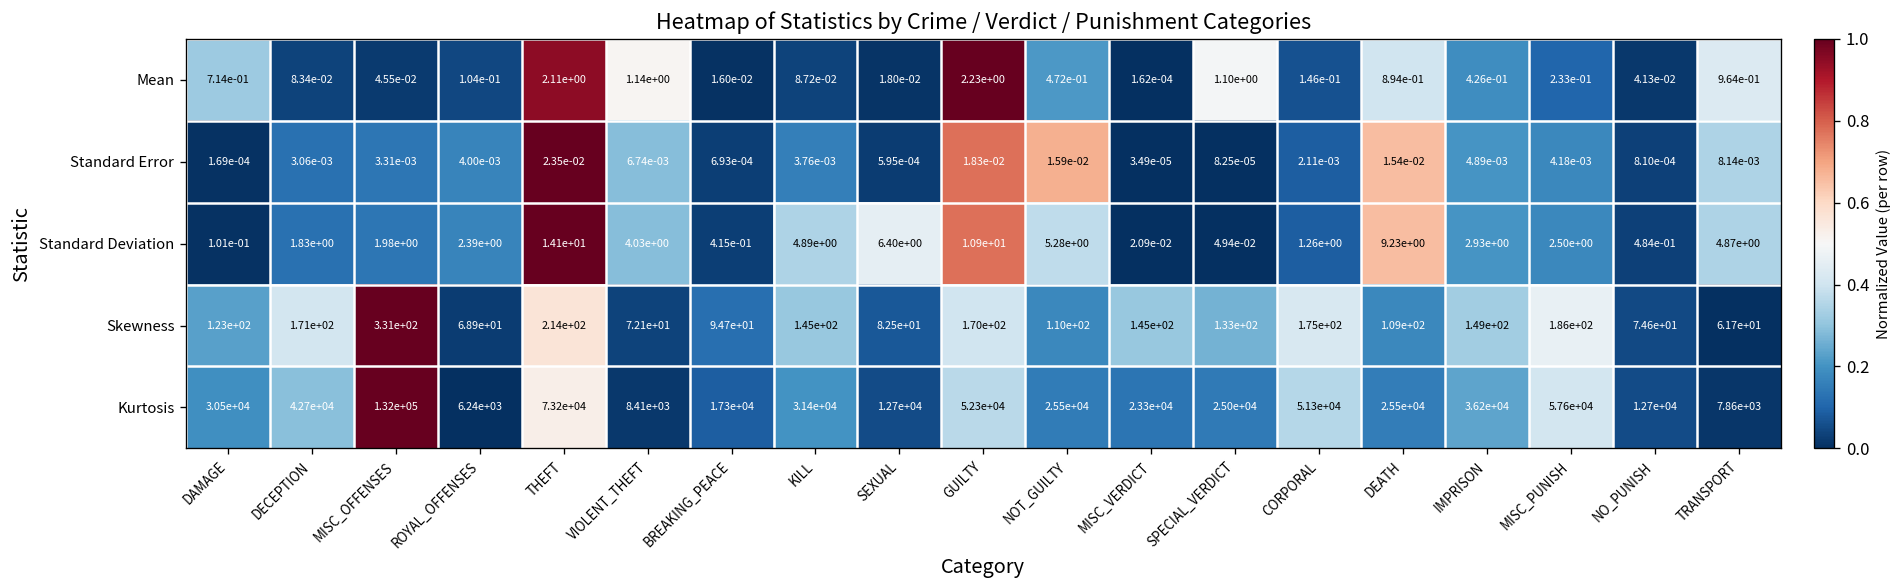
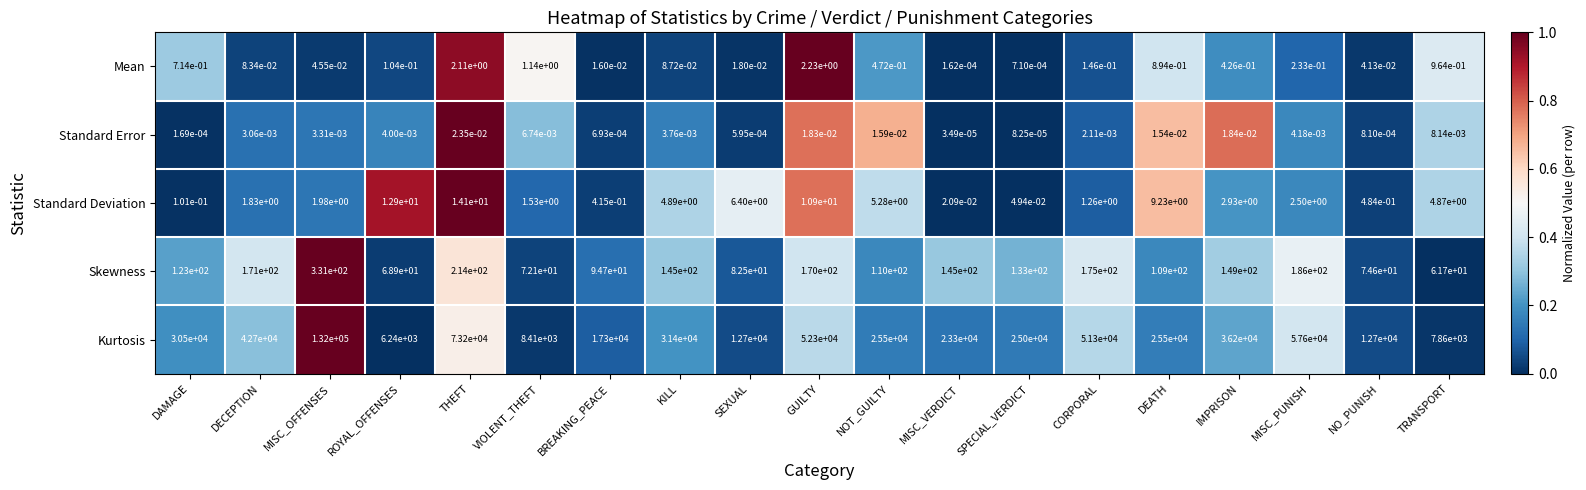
Mean, SPECIAL_VERDICT: 1.10e+00 -> 7.10e-04
Standard Error, IMPRISON: 4.89e-03 -> 1.84e-02
Standard Deviation, ROYAL_OFFENSES: 2.39e+00 -> 1.29e+01
Standard Deviation, VIOLENT_THEFT: 4.03e+00 -> 1.53e+00
